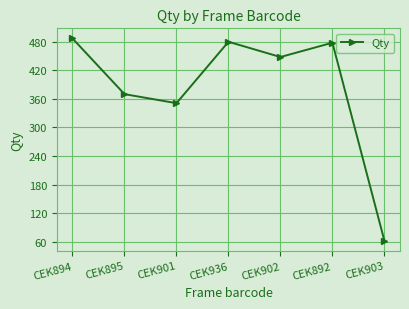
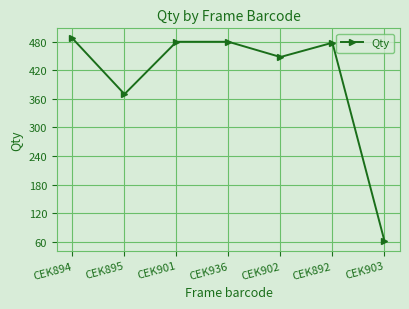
CEK901: 350 -> 480
